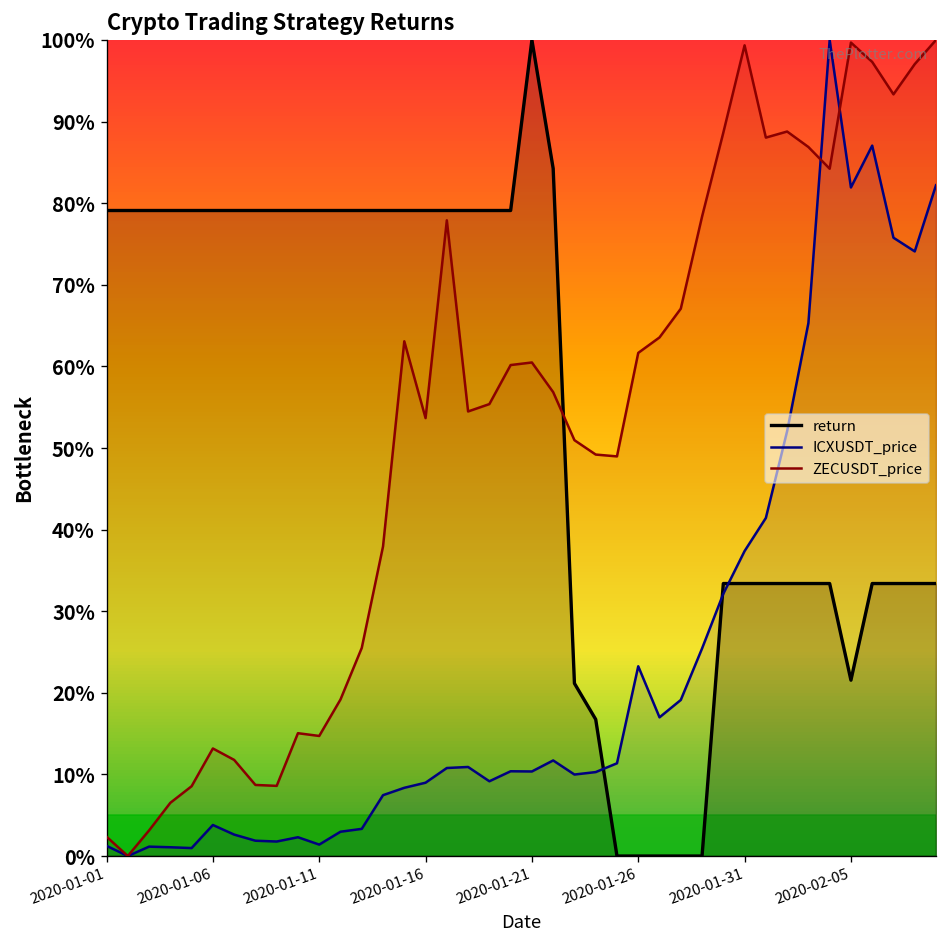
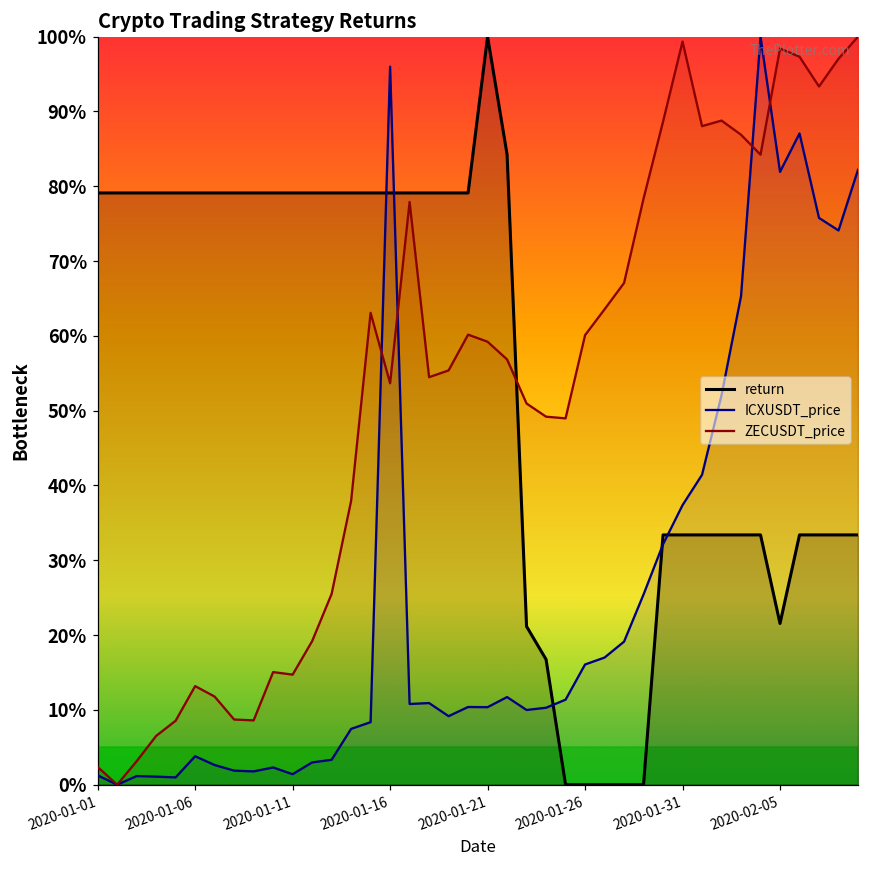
ICXUSDT_price, 2020-01-16: 9% -> 96%
ZECUSDT_price, 2020-01-21: 60% -> 59%
ICXUSDT_price, 2020-01-26: 23% -> 16%
ZECUSDT_price, 2020-01-26: 62% -> 60%
ZECUSDT_price, 2020-02-05: 100% -> 98%
